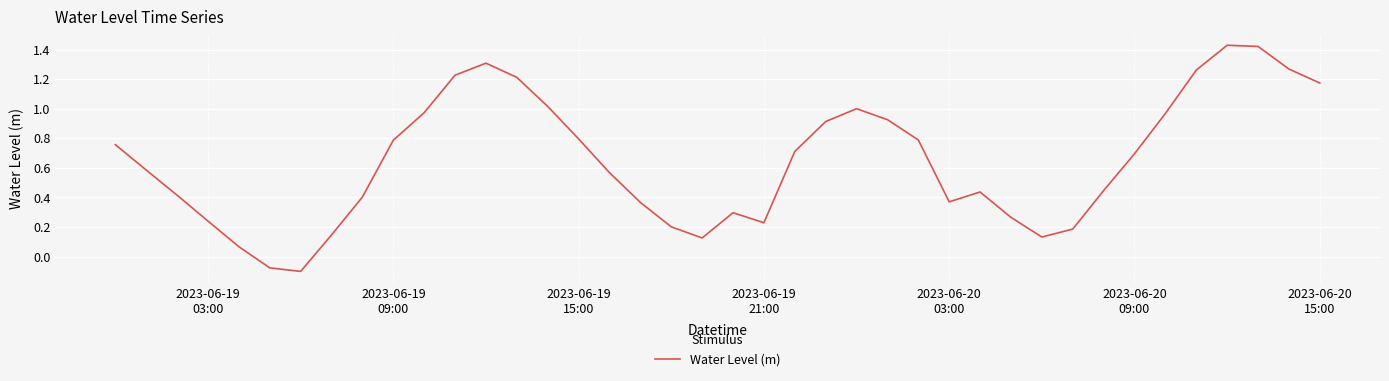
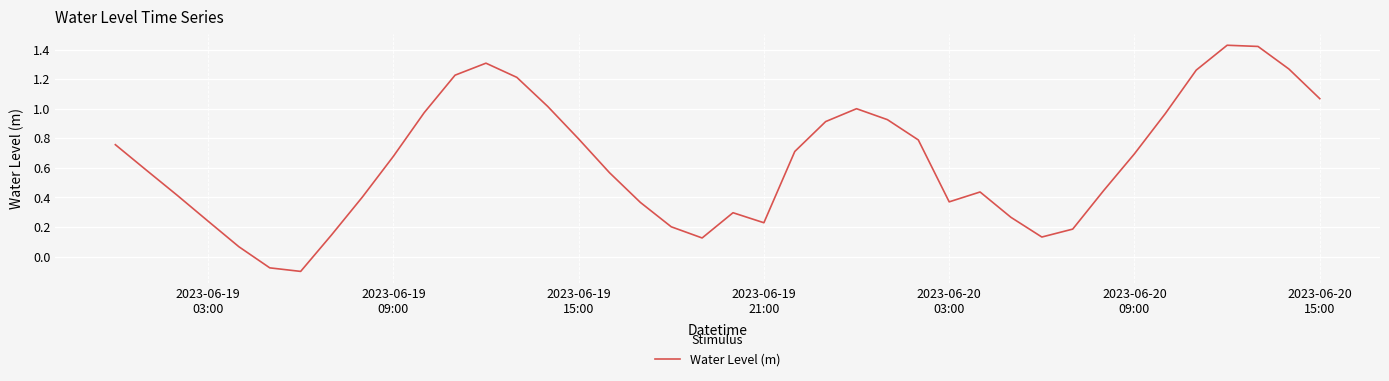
2023-06-19 09:00: 0.79 -> 0.68
2023-06-20 15:00: 1.17 -> 1.07
